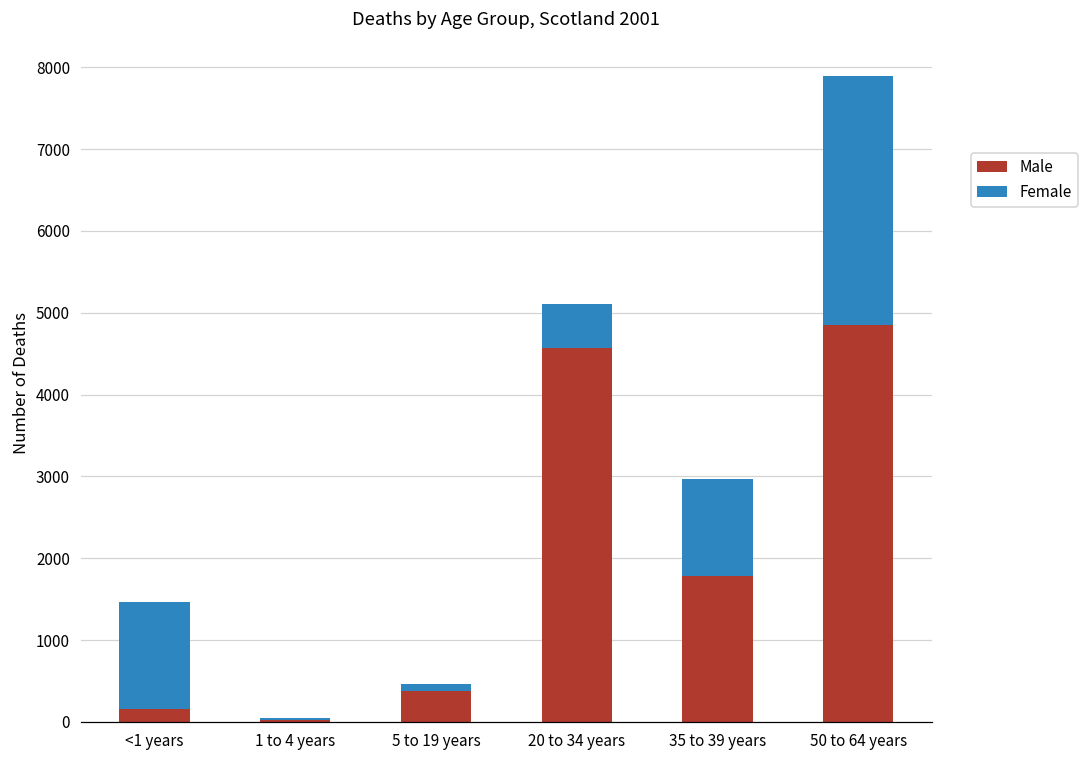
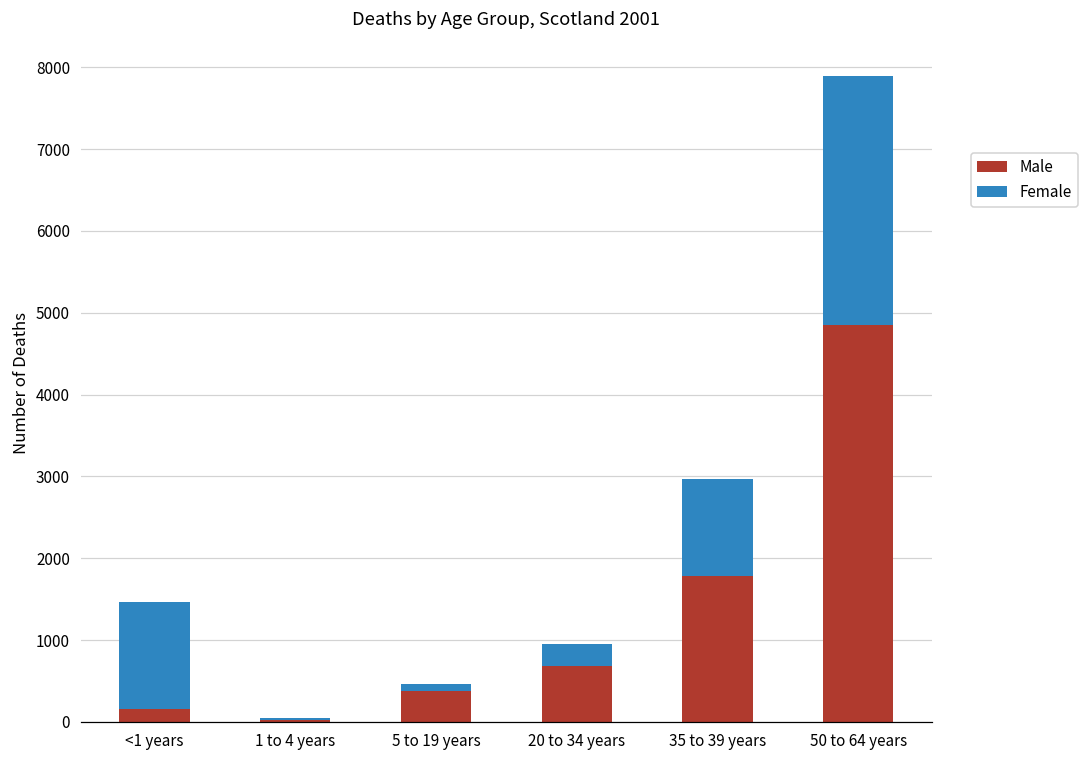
Male, 20 to 34 years: 4600 -> 700
Female, 20 to 34 years: 500 -> 300
